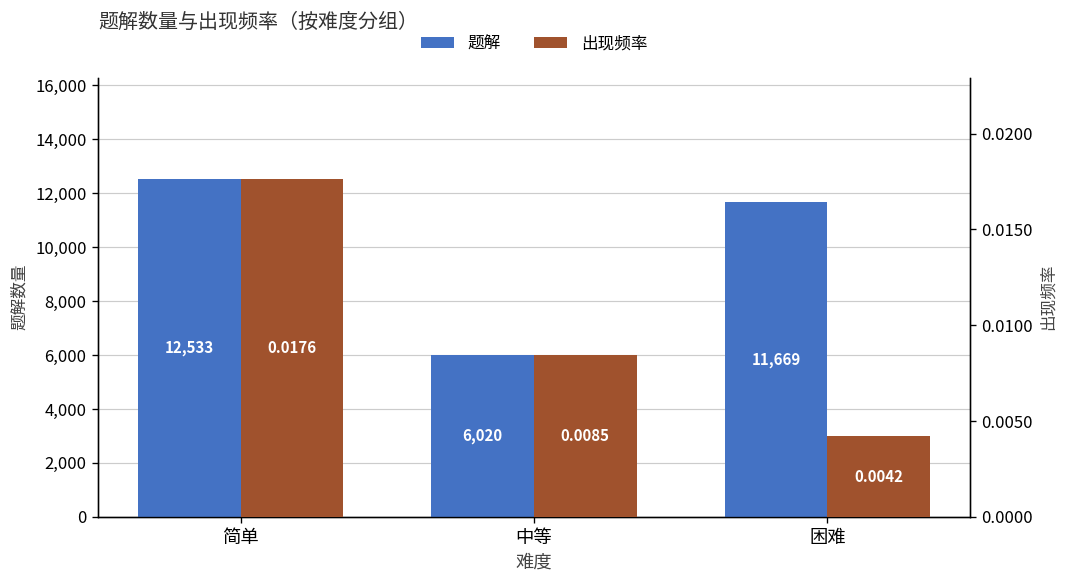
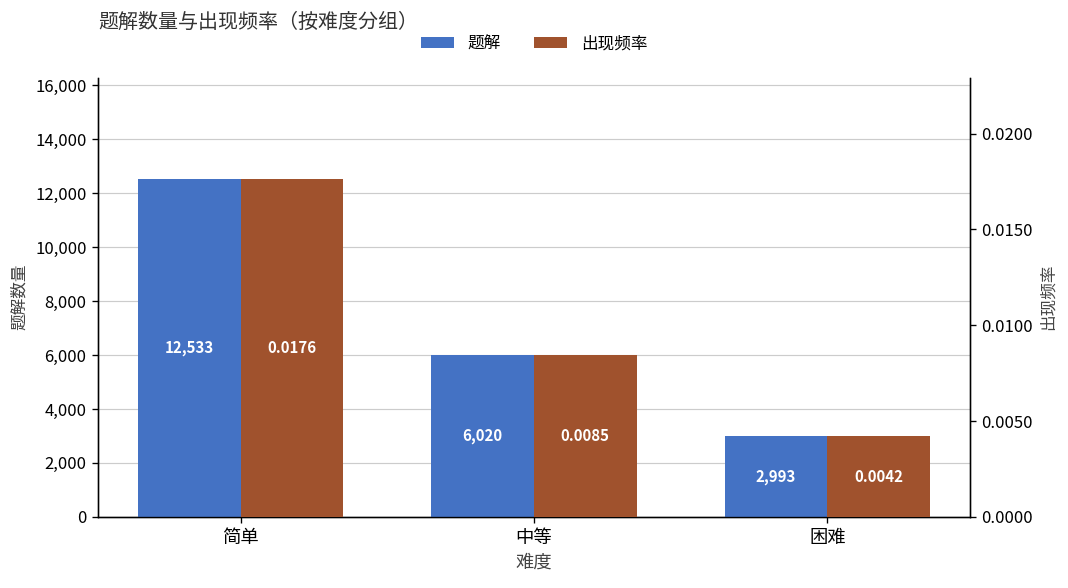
题解, 困难: 11,669 -> 2,993
